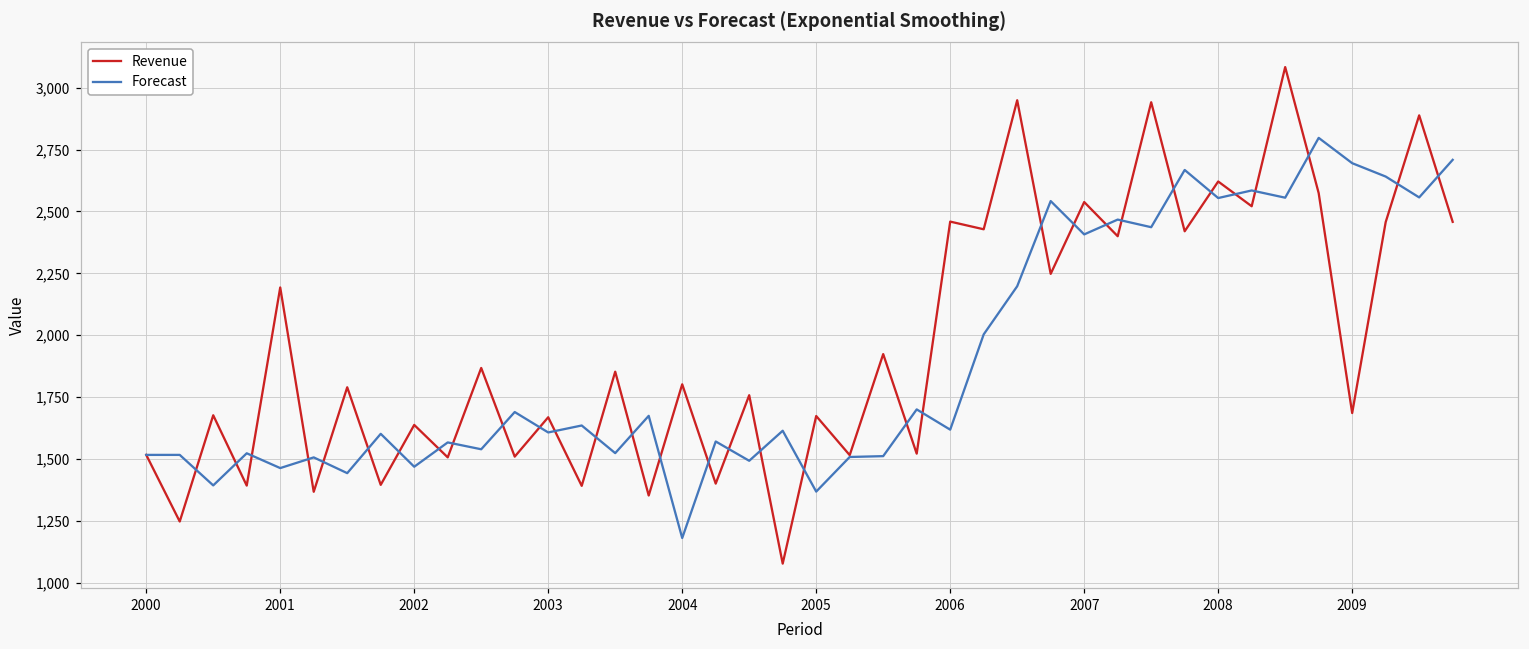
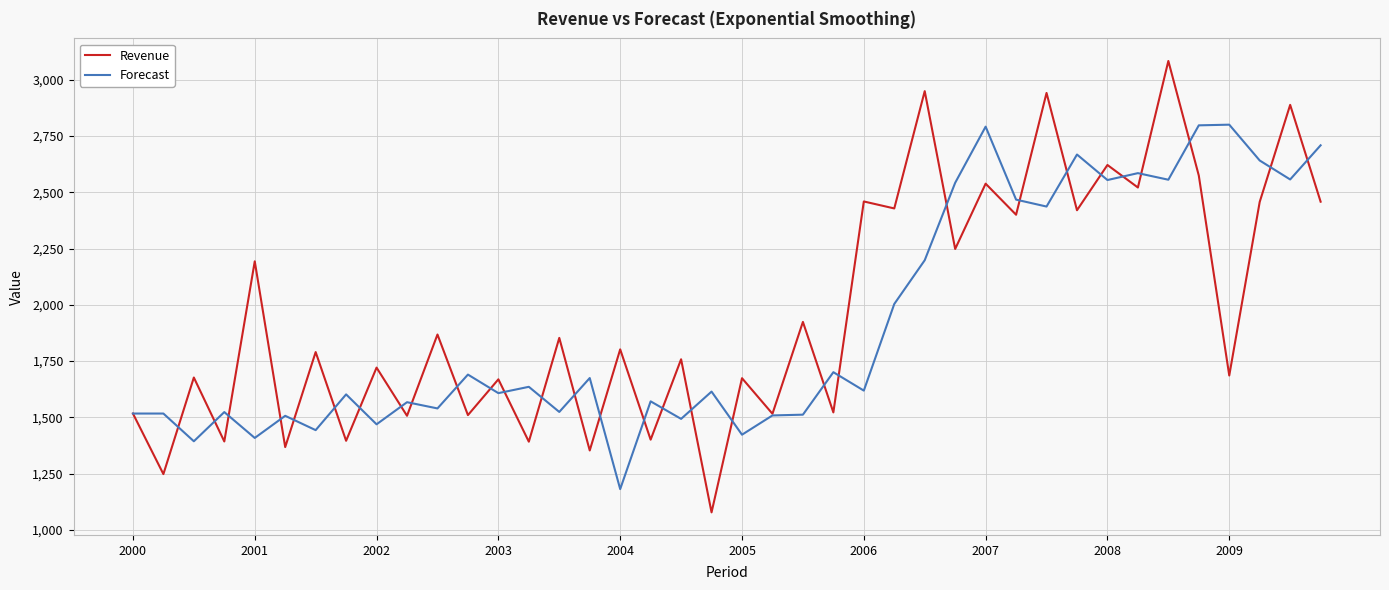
Forecast, 2001: 1,460 -> 1,410
Revenue, 2002: 1,640 -> 1,720
Forecast, 2005: 1,370 -> 1,420
Forecast, 2007: 2,410 -> 2,790
Forecast, 2009: 2,690 -> 2,800
